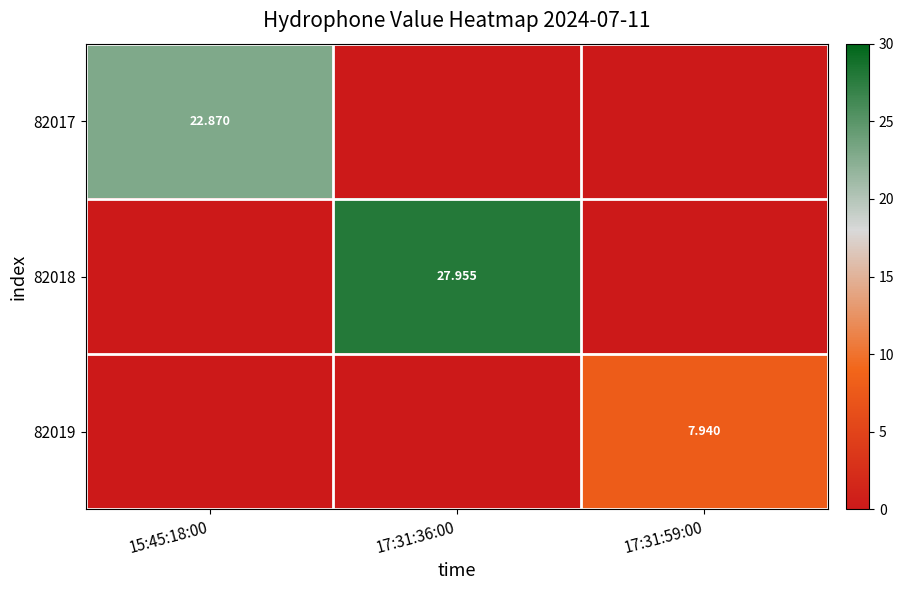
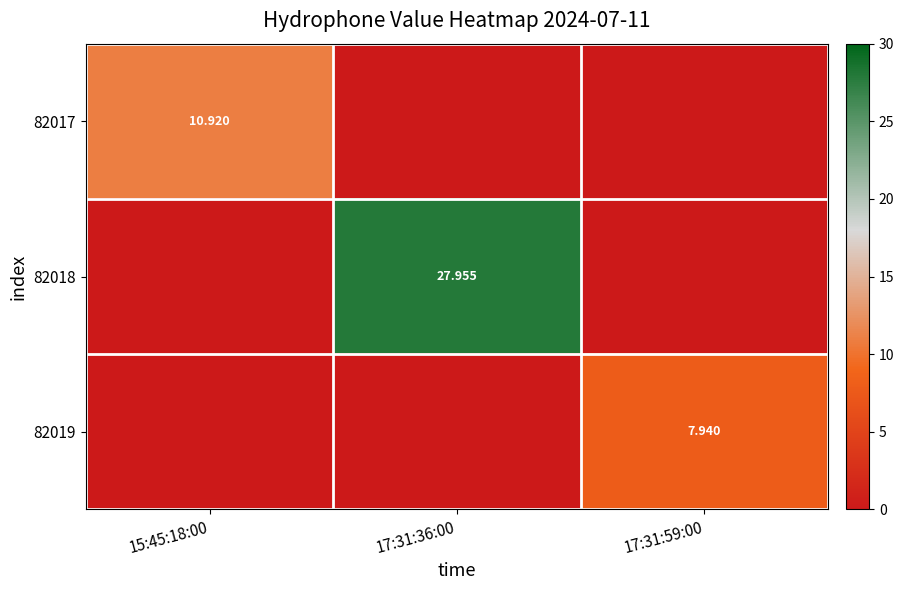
82017, 15:45:18:00: 22.870 -> 10.920
